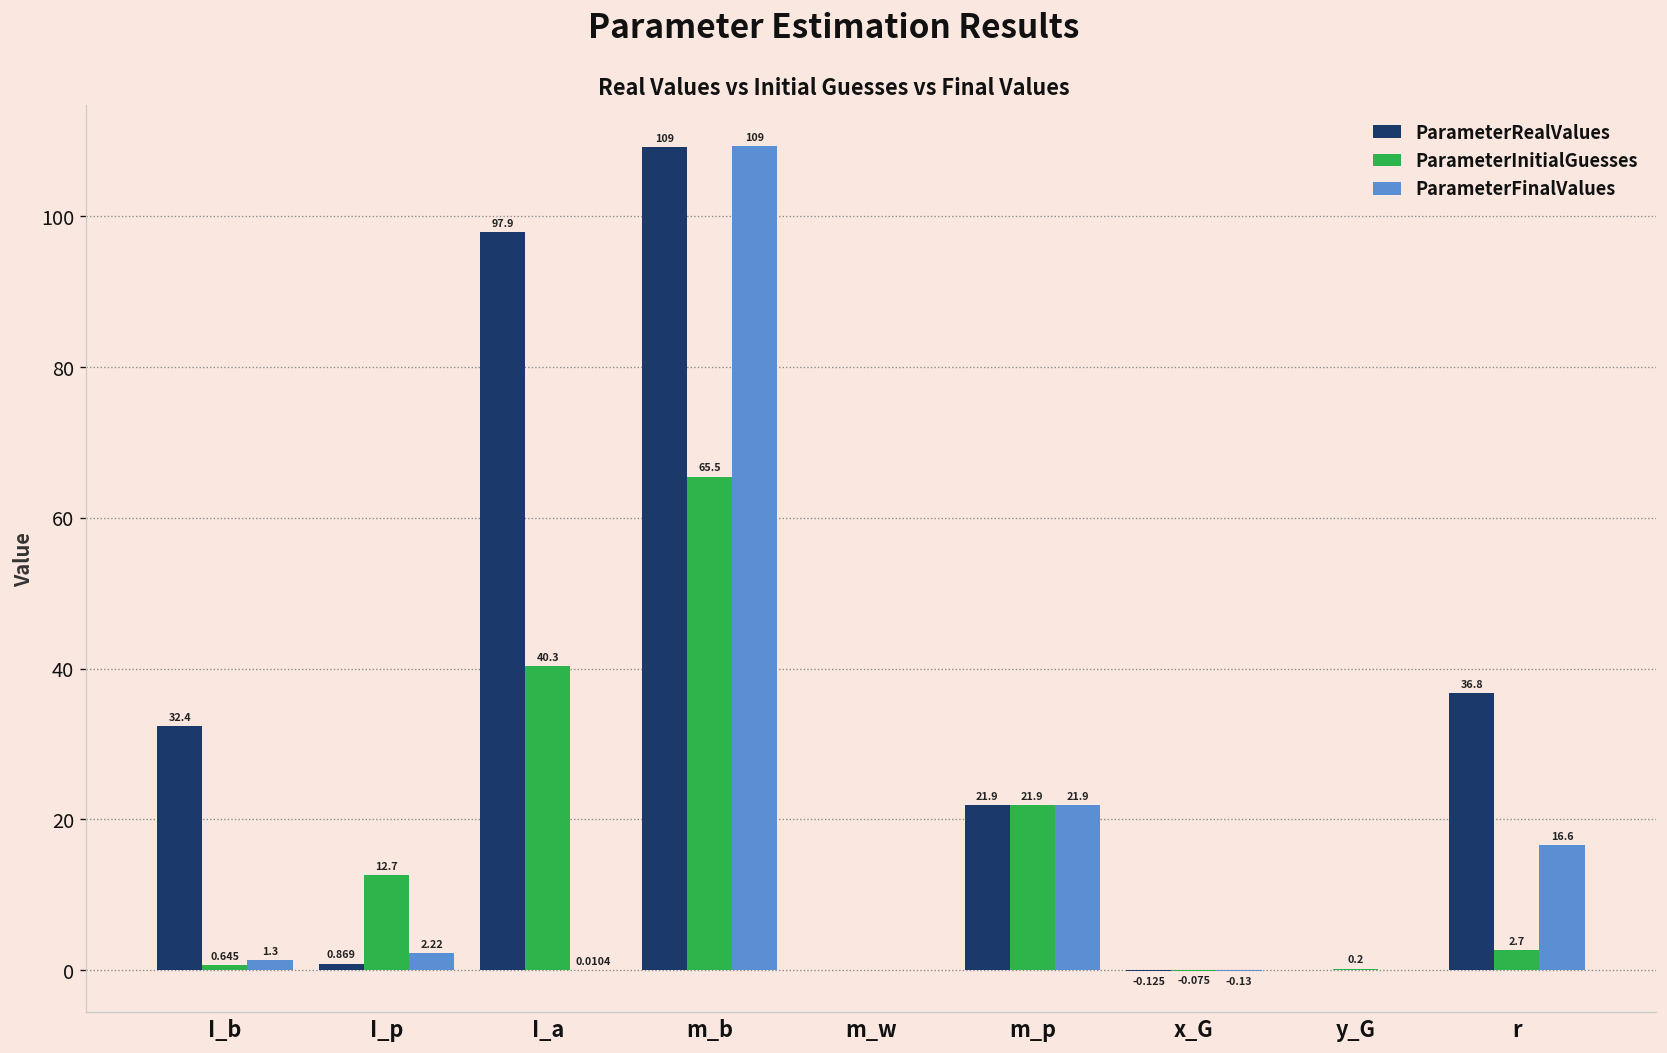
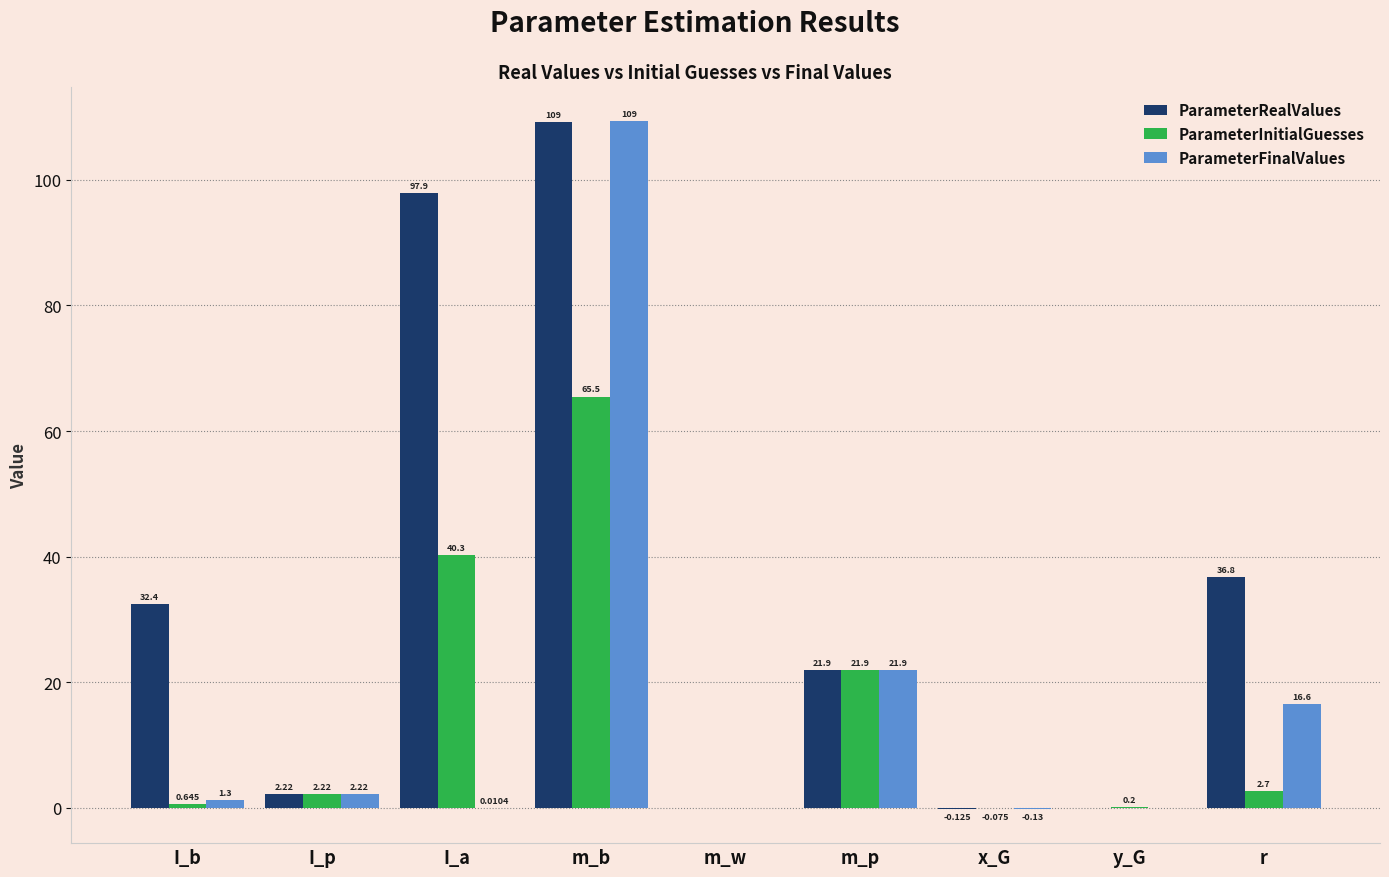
ParameterRealValues, I_p: 0.869 -> 2.22
ParameterInitialGuesses, I_p: 12.7 -> 2.22
